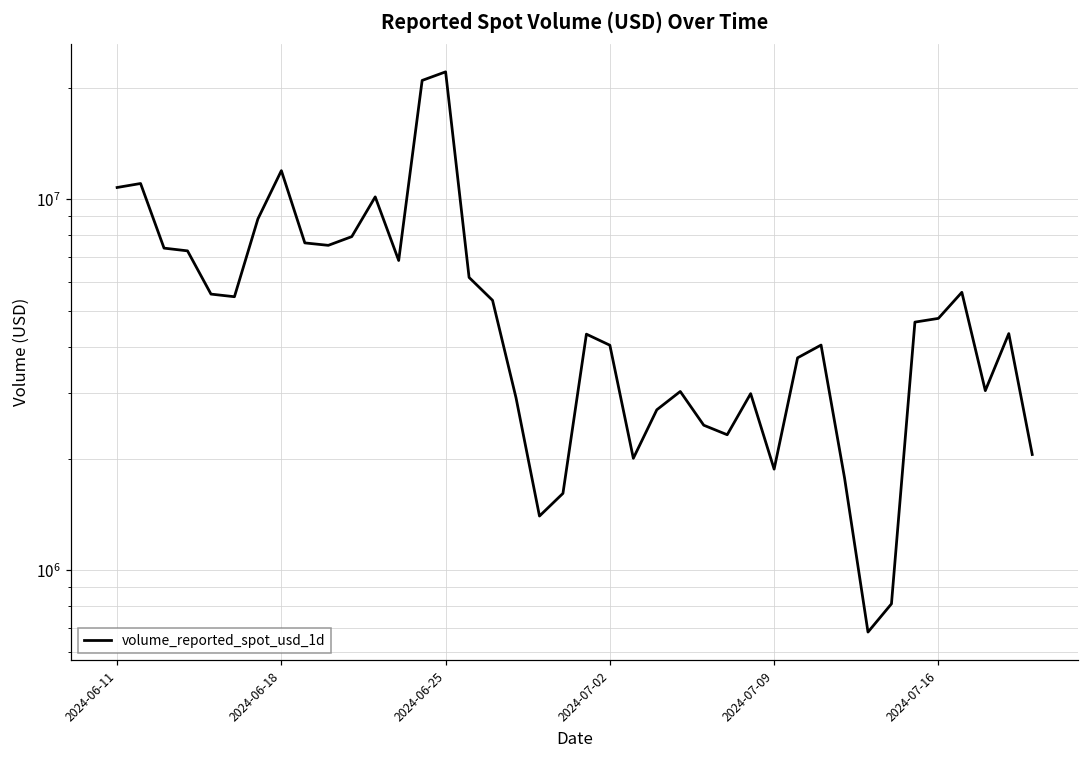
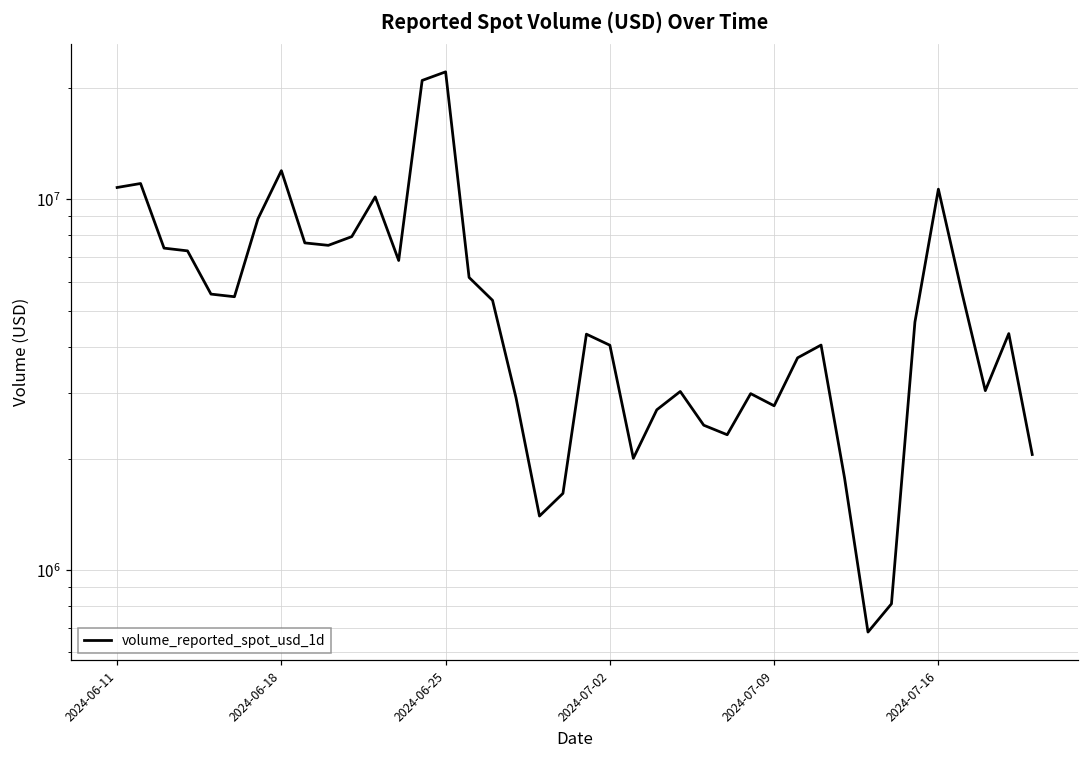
2024-07-09: 1900000 -> 2800000
2024-07-16: 4800000 -> 10600000
